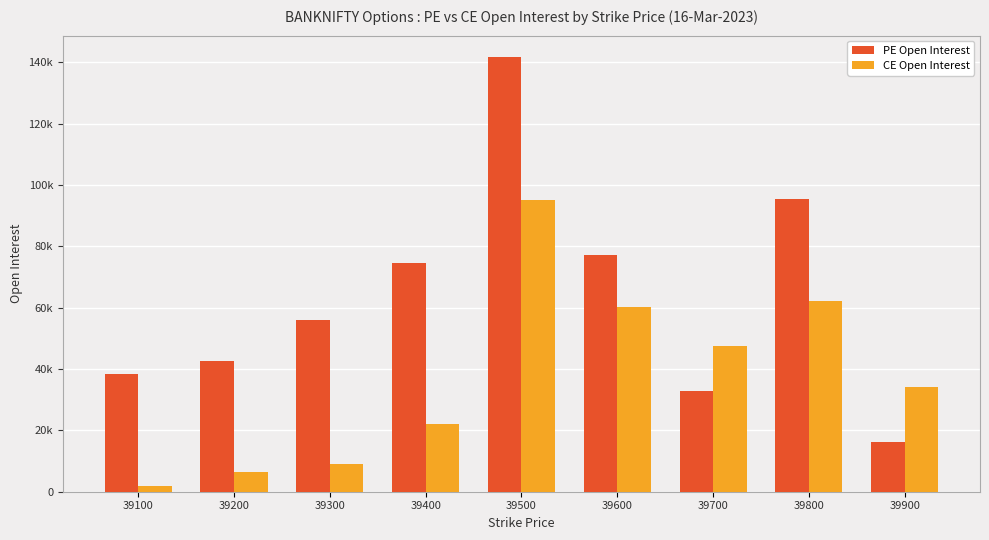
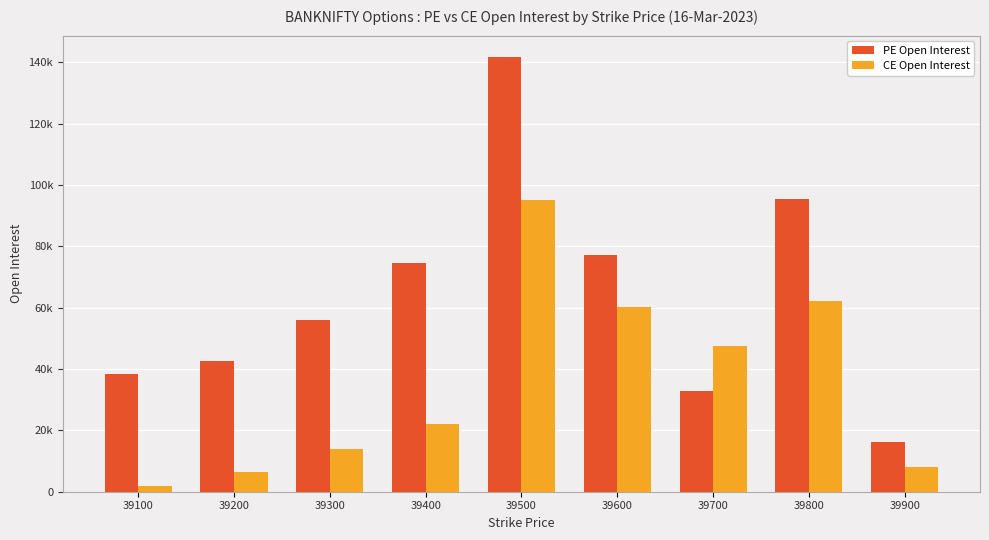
CE Open Interest, 39300: 9000 -> 14000
CE Open Interest, 39900: 34000 -> 8000
